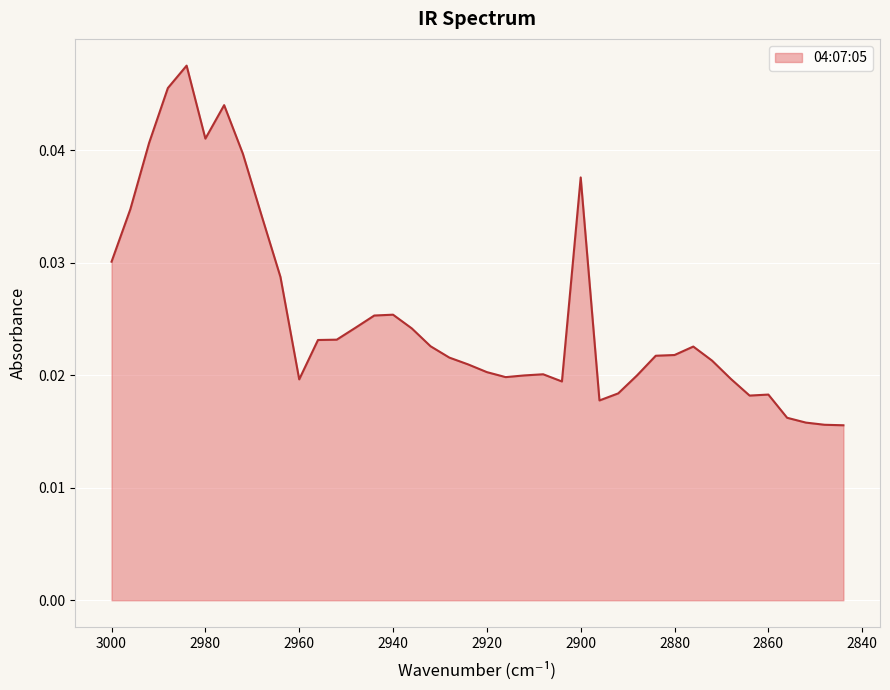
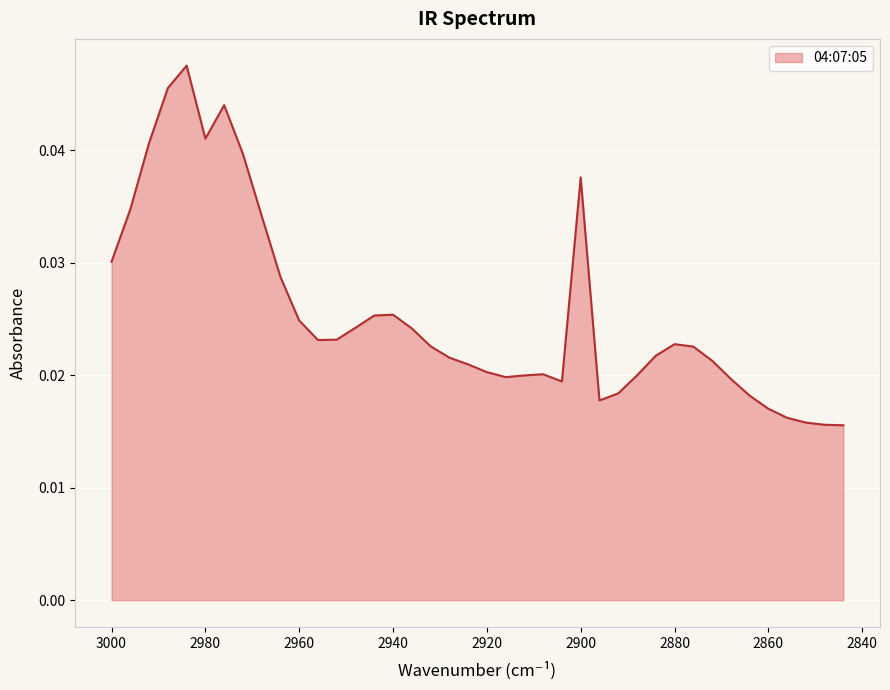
2960: 0.0196 -> 0.0249
2880: 0.0218 -> 0.0228
2860: 0.0183 -> 0.0170
